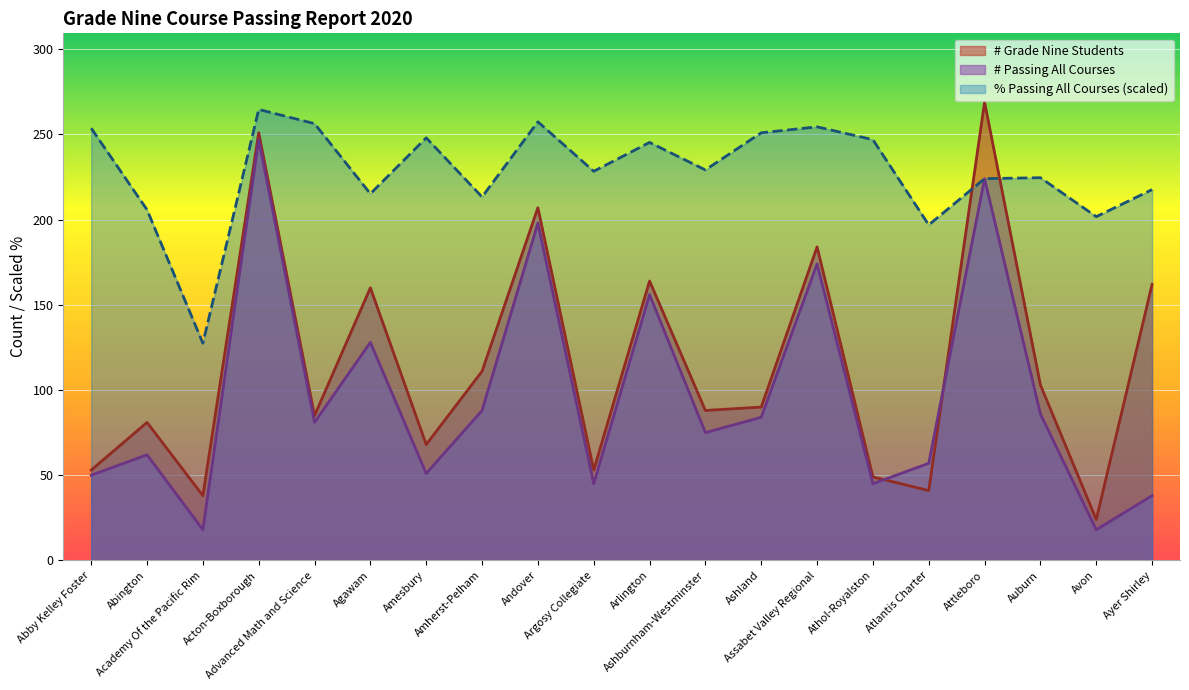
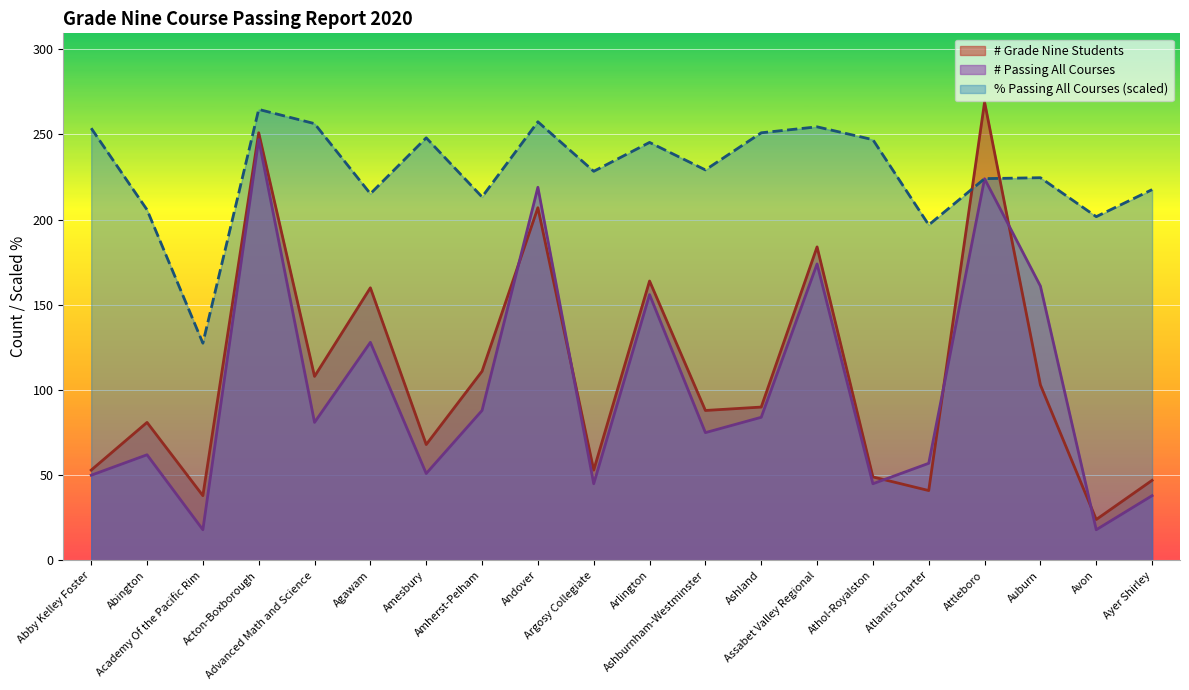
# Grade Nine Students, Advanced Math and Science: 85 -> 108
# Passing All Courses, Andover: 198 -> 219
# Passing All Courses, Auburn: 86 -> 161
# Grade Nine Students, Ayer Shirley: 162 -> 47
